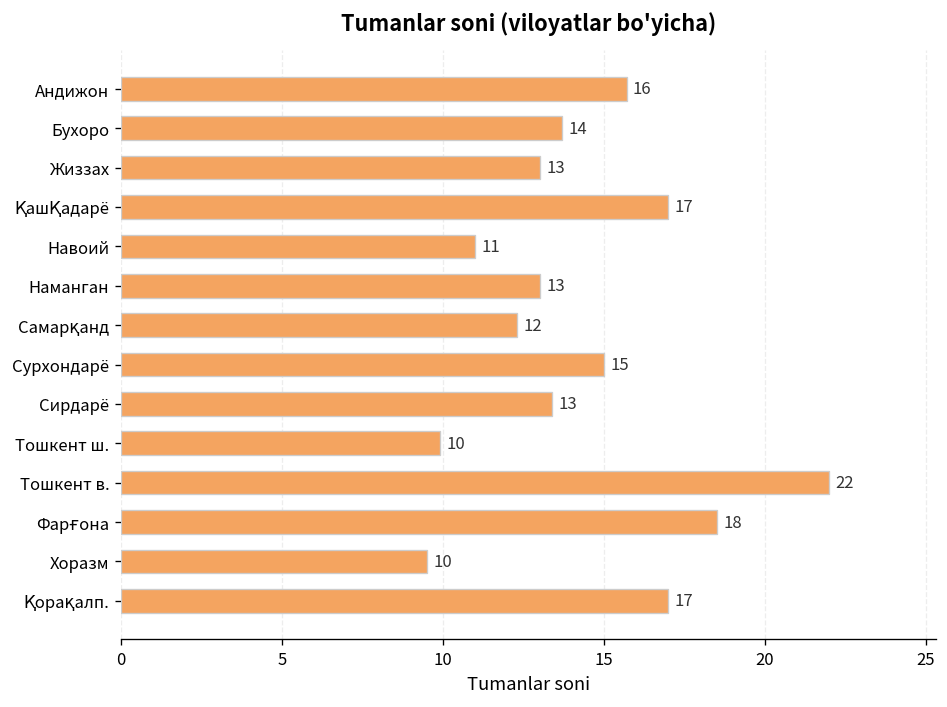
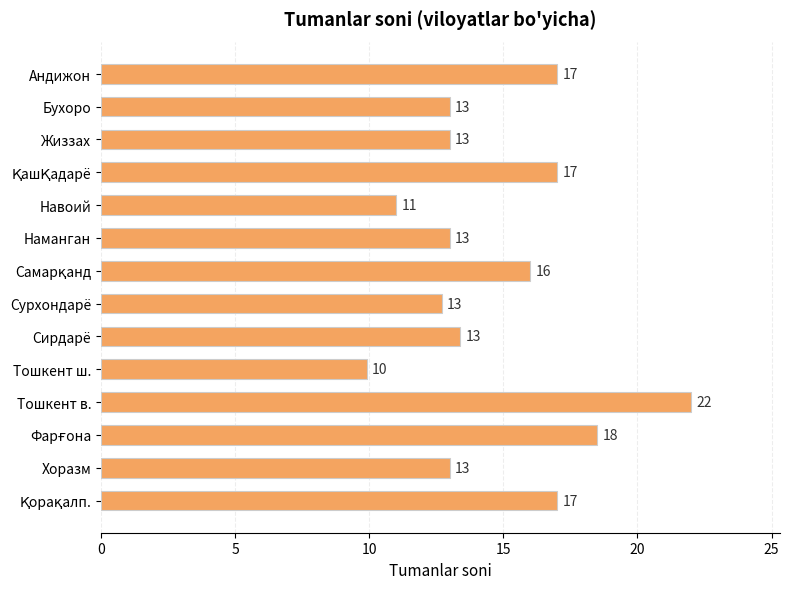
Андижон: 16 -> 17
Бухоро: 14 -> 13
Самарқанд: 12 -> 16
Сурхондарё: 15 -> 13
Хоразм: 10 -> 13
